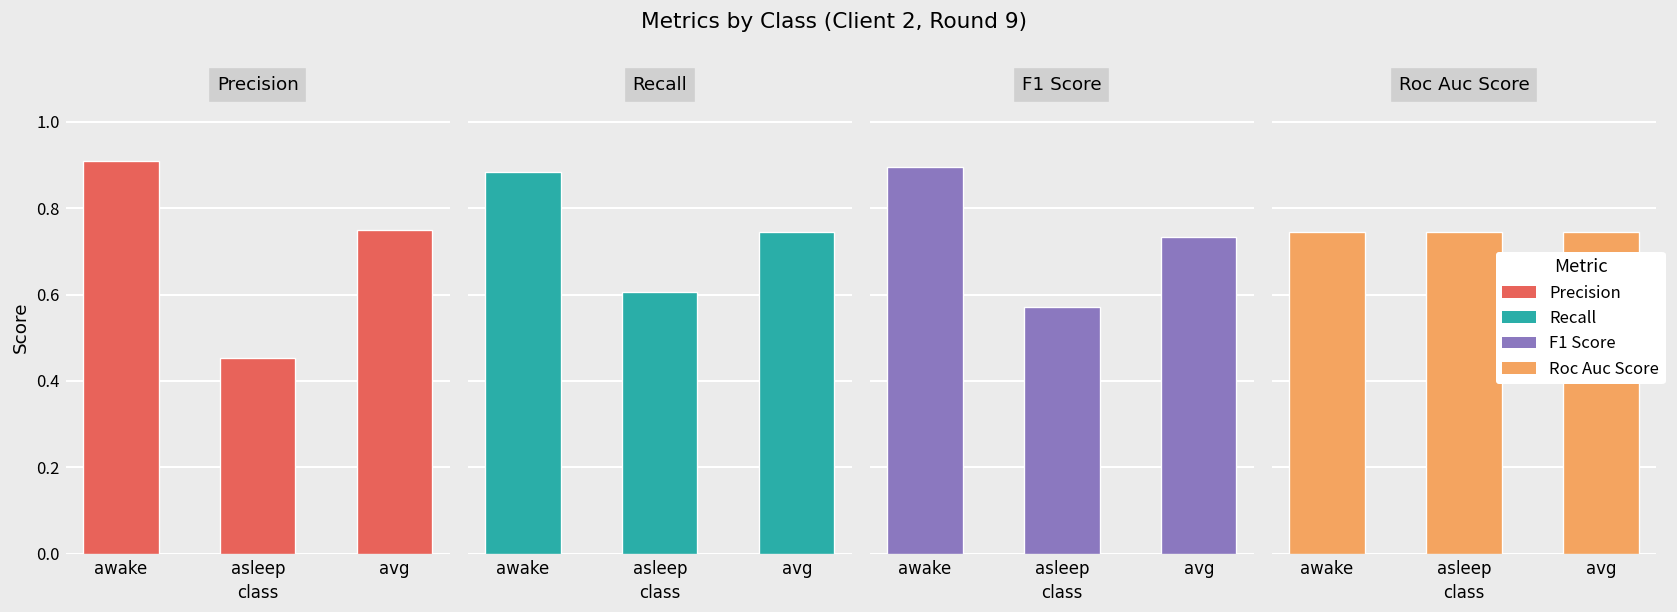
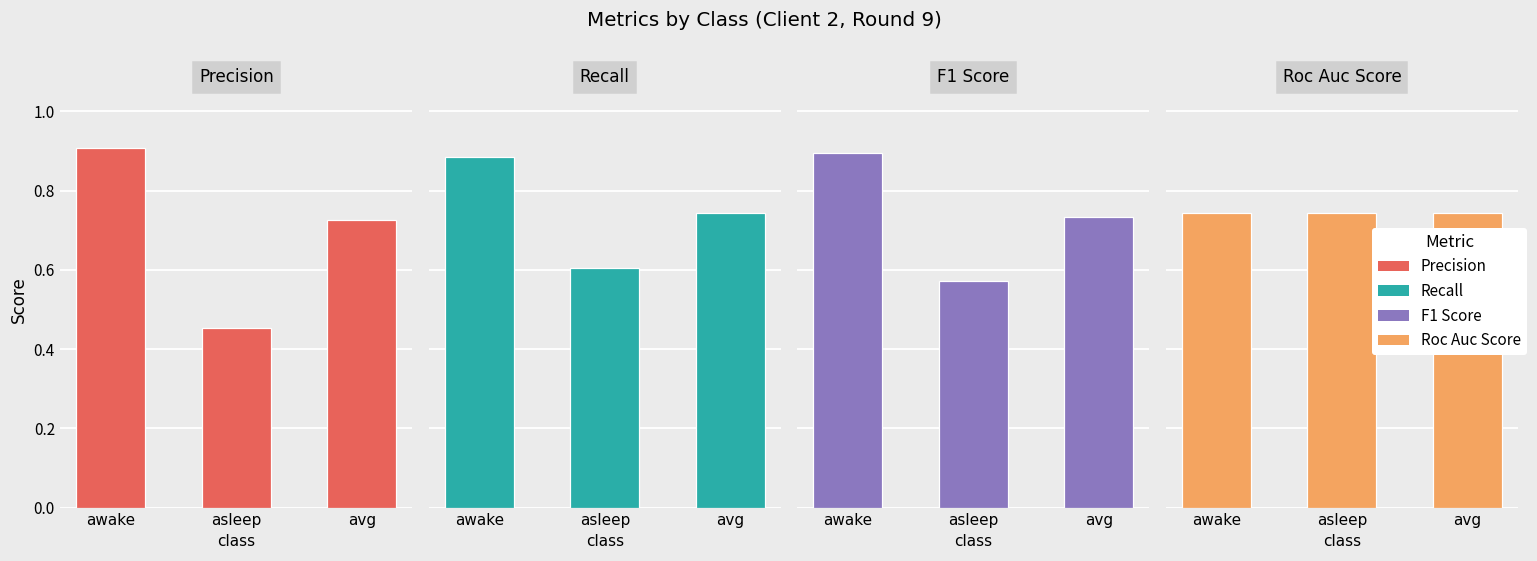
Precision, avg: 0.75 -> 0.73
